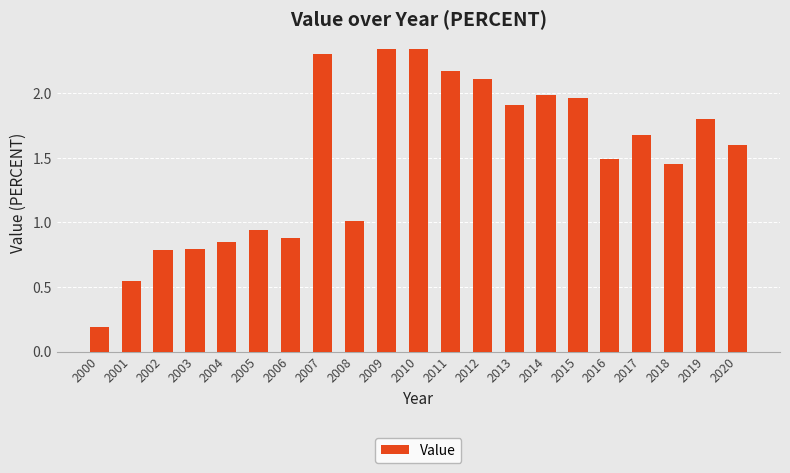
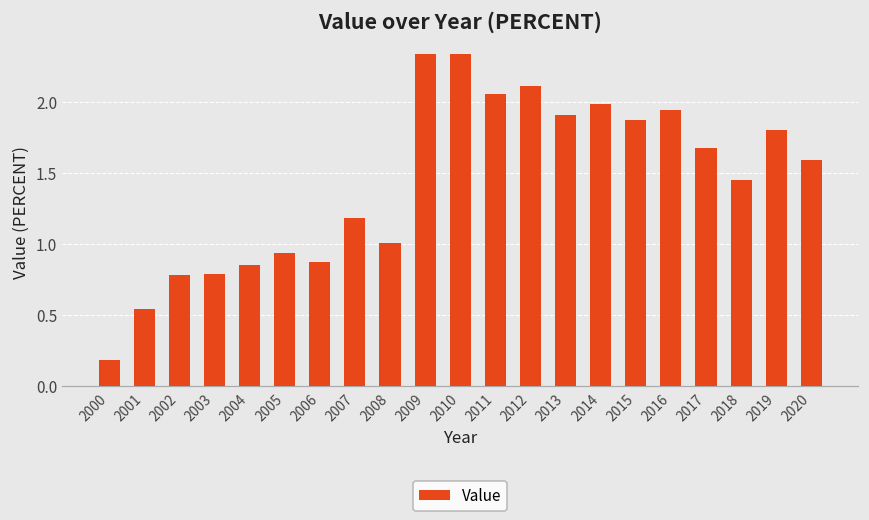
2007: 2.31 -> 1.18
2011: 2.17 -> 2.06
2015: 1.97 -> 1.88
2016: 1.49 -> 1.95
